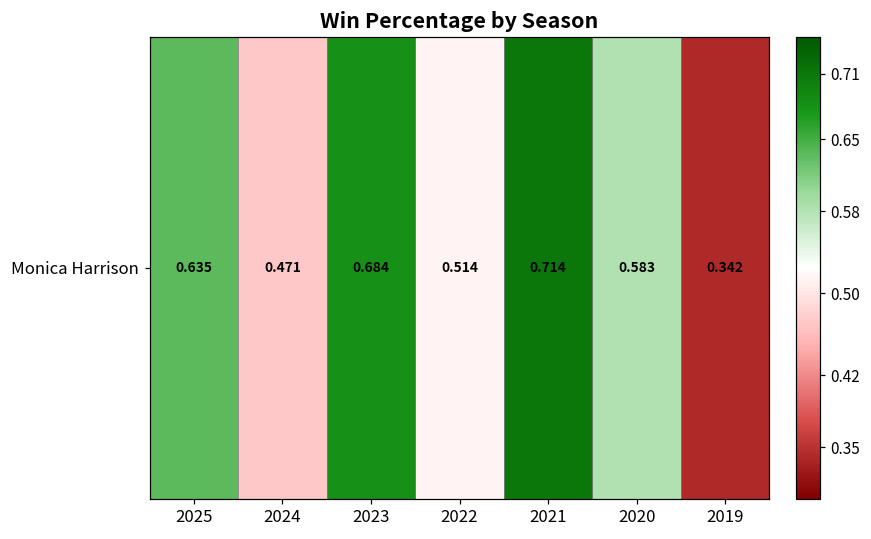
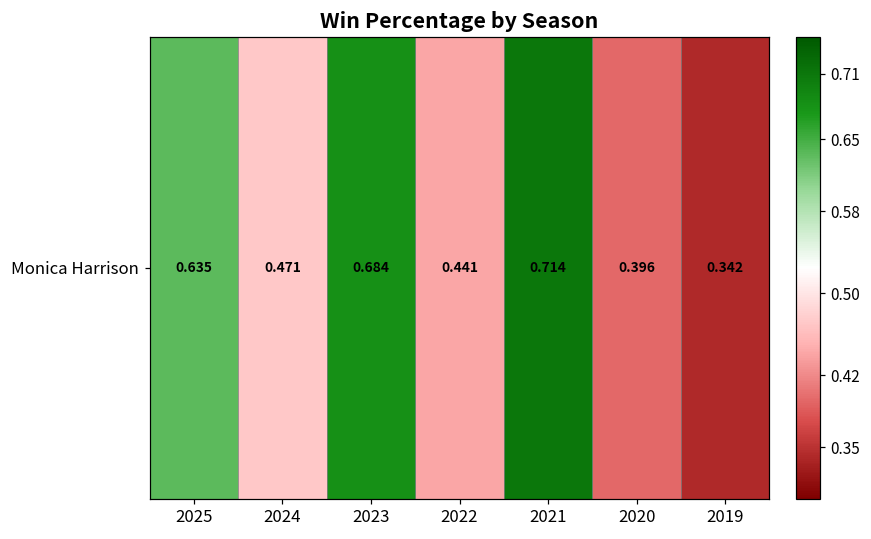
Monica Harrison, 2022: 0.514 -> 0.441
Monica Harrison, 2020: 0.583 -> 0.396
